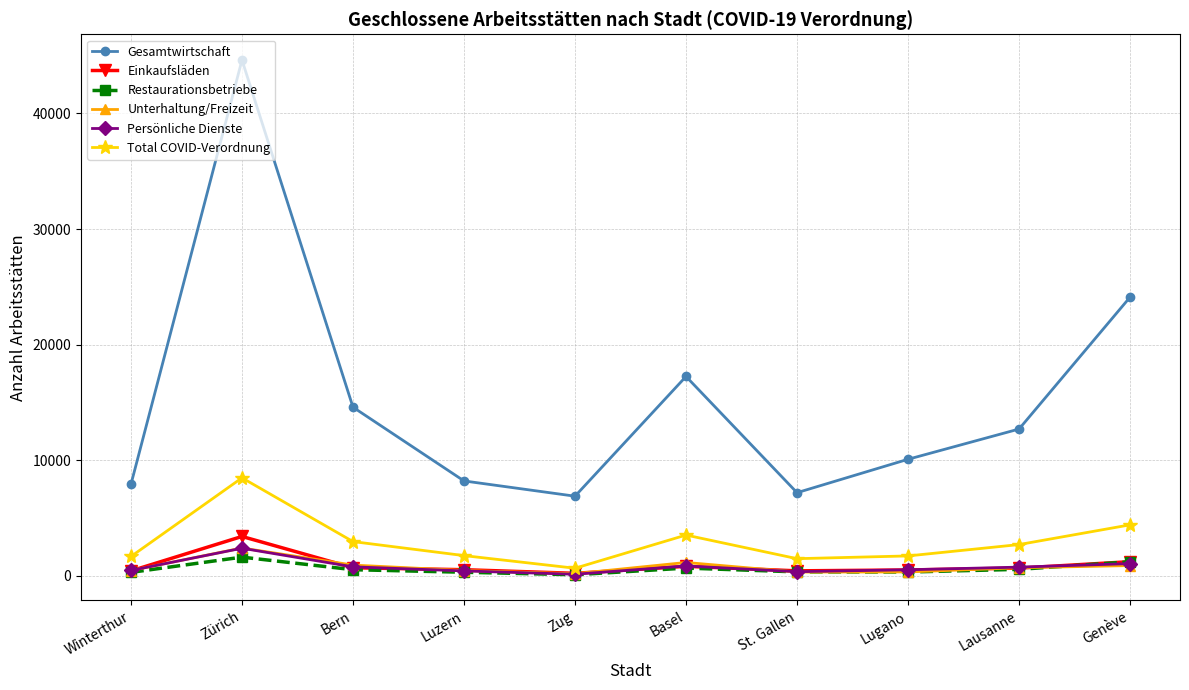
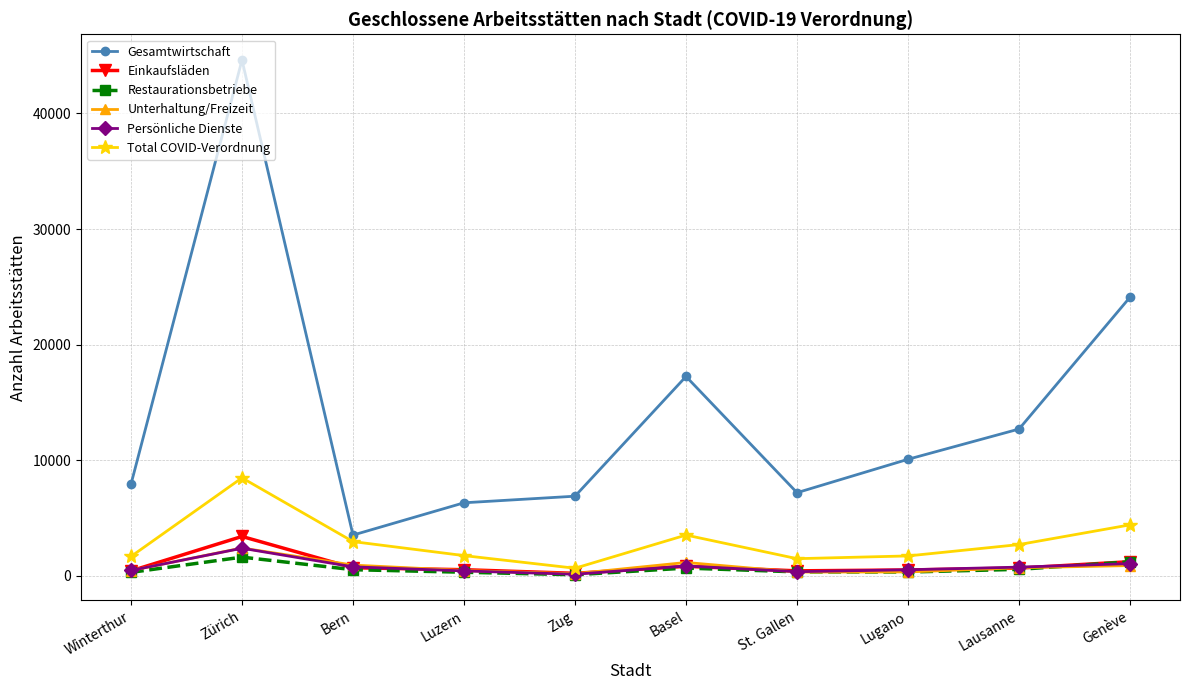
Gesamtwirtschaft, Bern: 14600 -> 3500
Gesamtwirtschaft, Luzern: 8200 -> 6300
